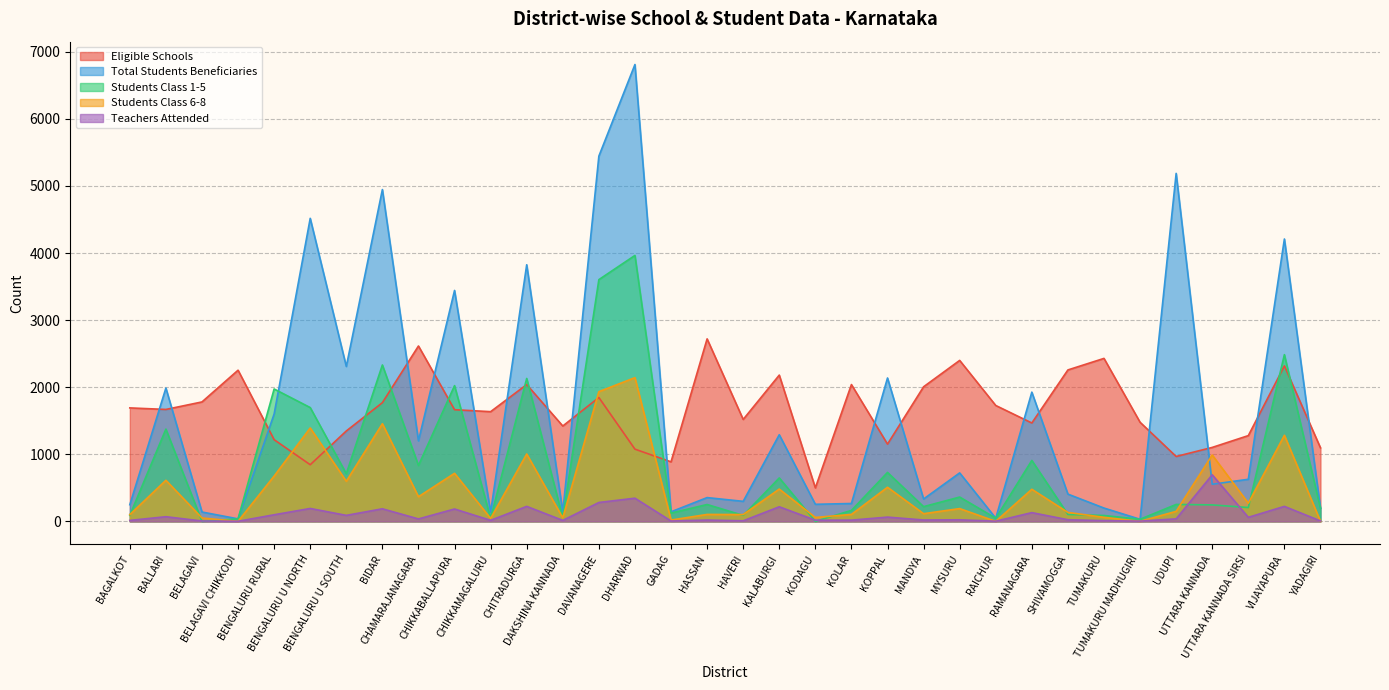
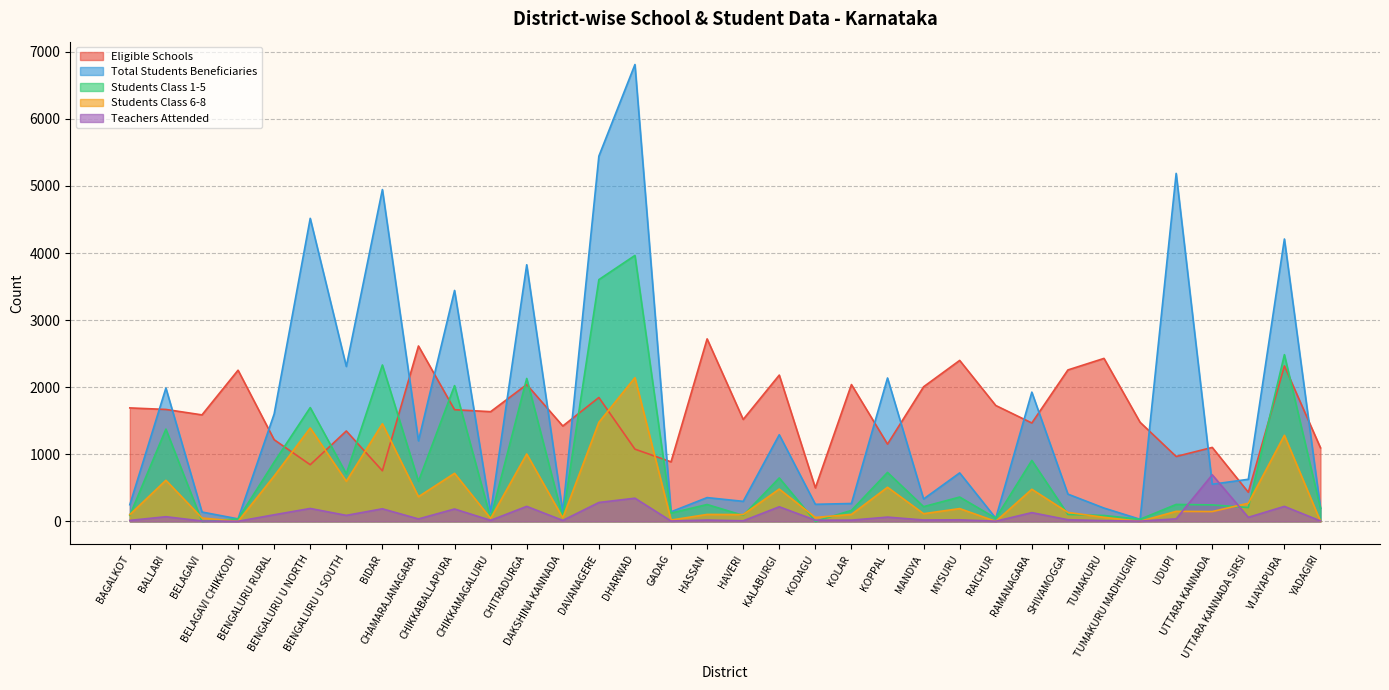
Eligible Schools, BELAGAVI: 1800 -> 1600
Students Class 1-5, BENGALURU RURAL: 2000 -> 900
Eligible Schools, BIDAR: 1800 -> 800
Students Class 1-5, CHAMARAJANAGARA: 800 -> 600
Students Class 6-8, DAVANAGERE: 1900 -> 1500
Students Class 6-8, UTTARA KANNADA: 1000 -> 100
Eligible Schools, UTTARA KANNADA SIRSI: 1300 -> 400
